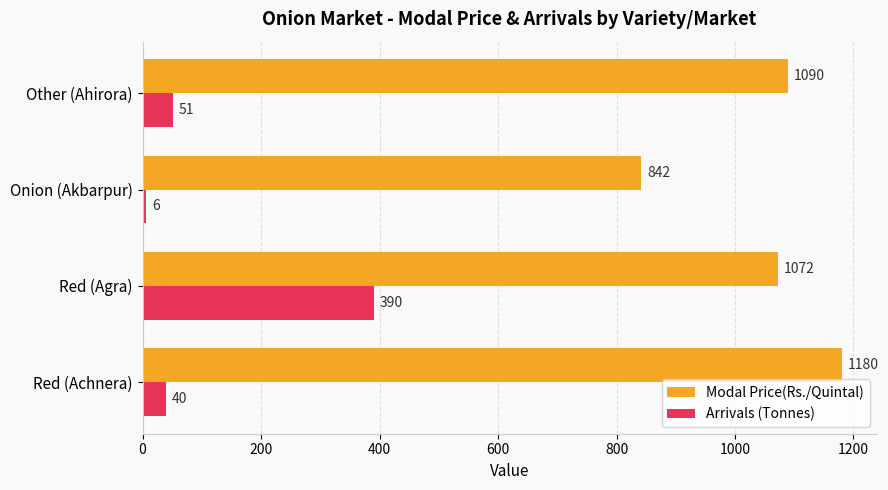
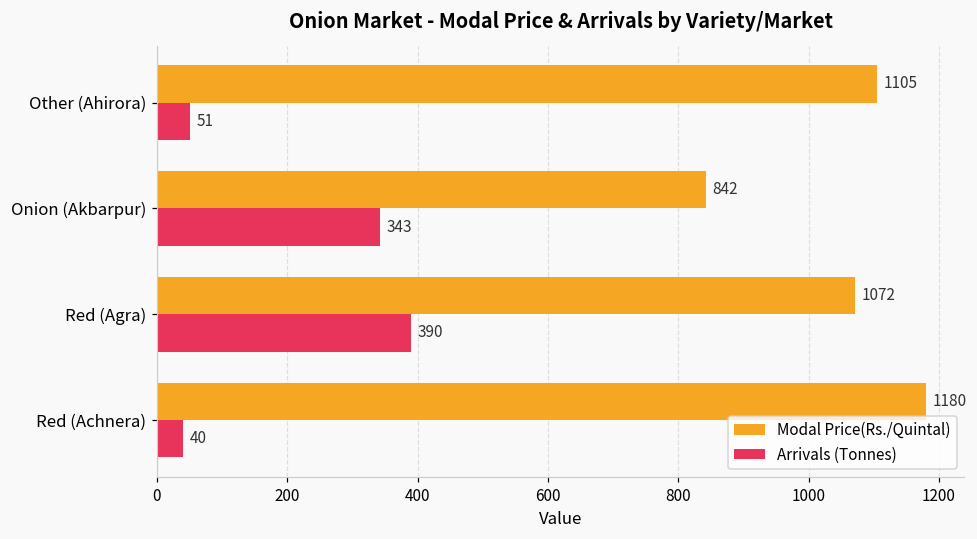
Modal Price(Rs./Quintal), Other (Ahirora): 1090 -> 1105
Arrivals (Tonnes), Onion (Akbarpur): 6 -> 343
